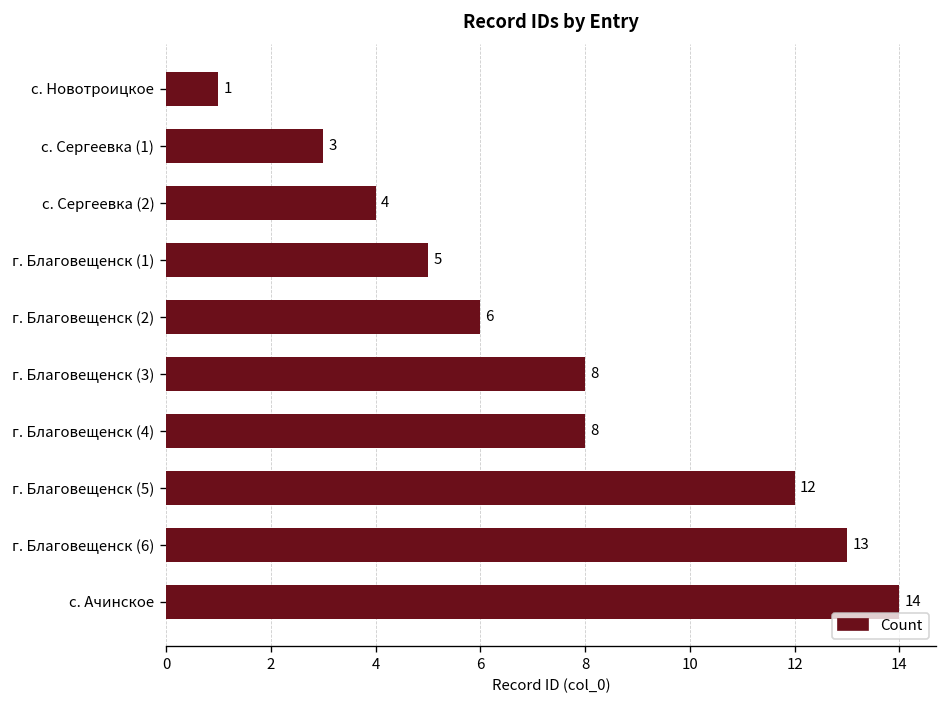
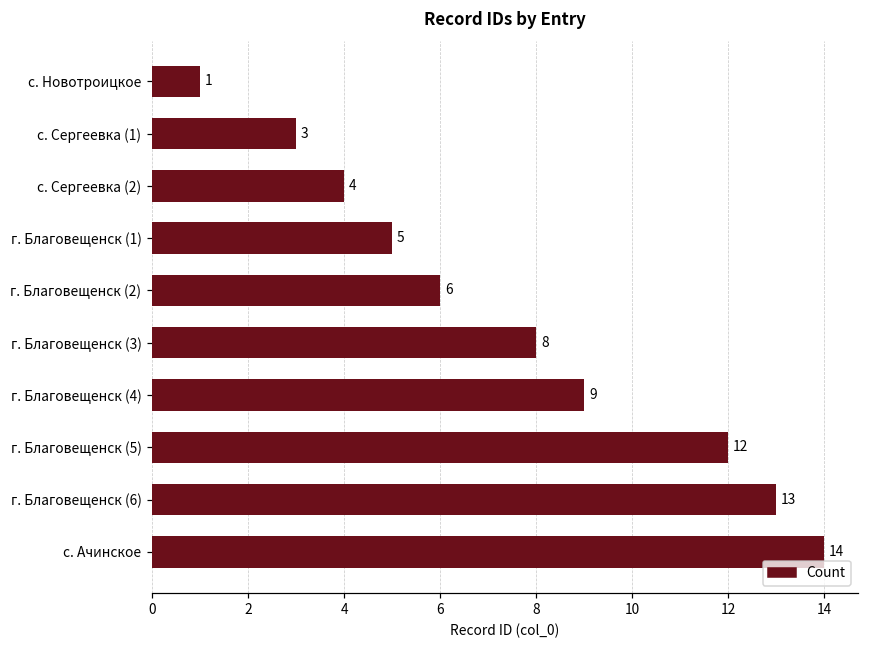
г. Благовещенск (4): 8 -> 9
